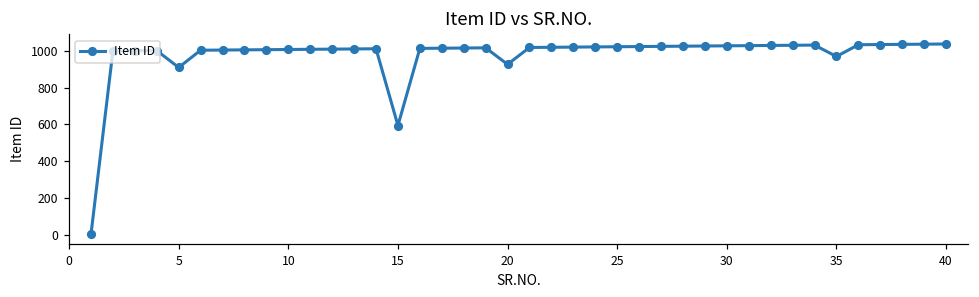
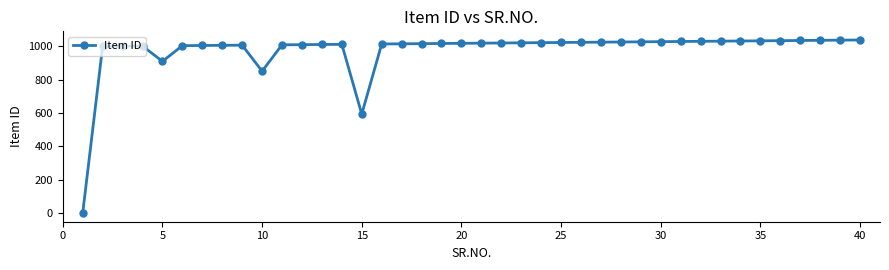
10: 1010 -> 850
20: 930 -> 1020
35: 970 -> 1030
